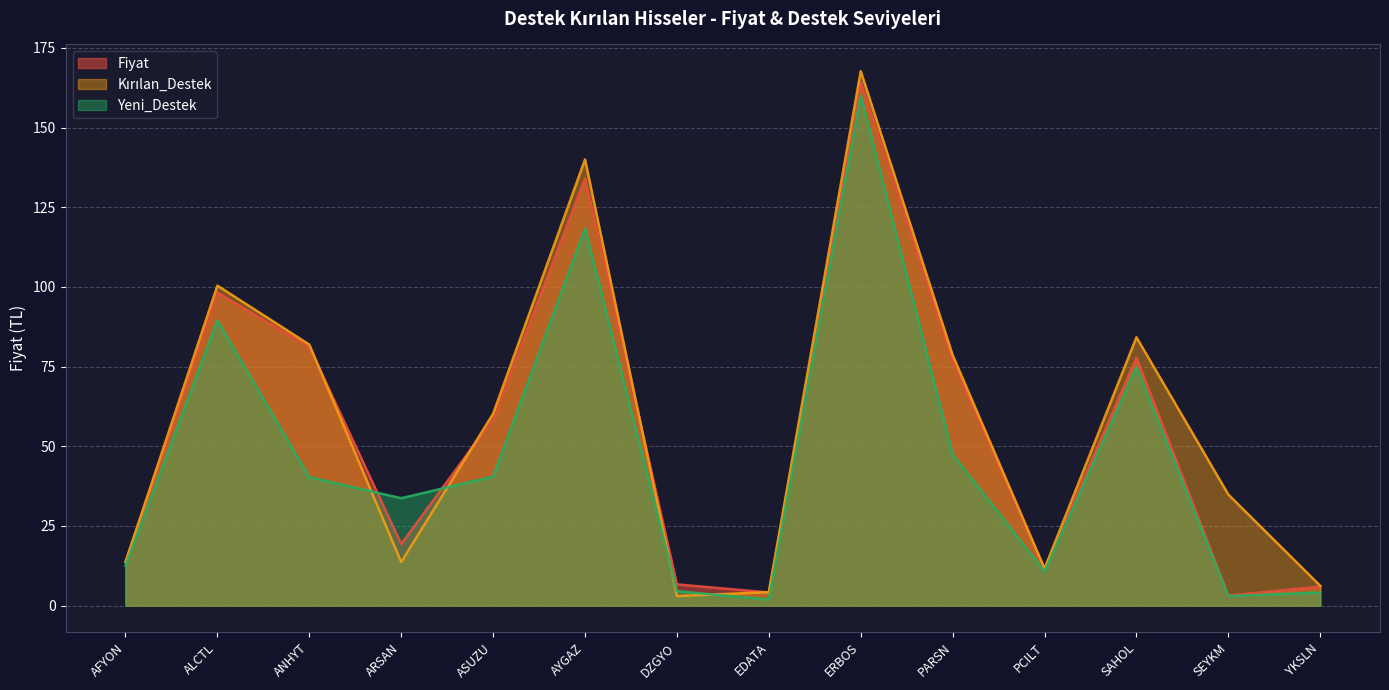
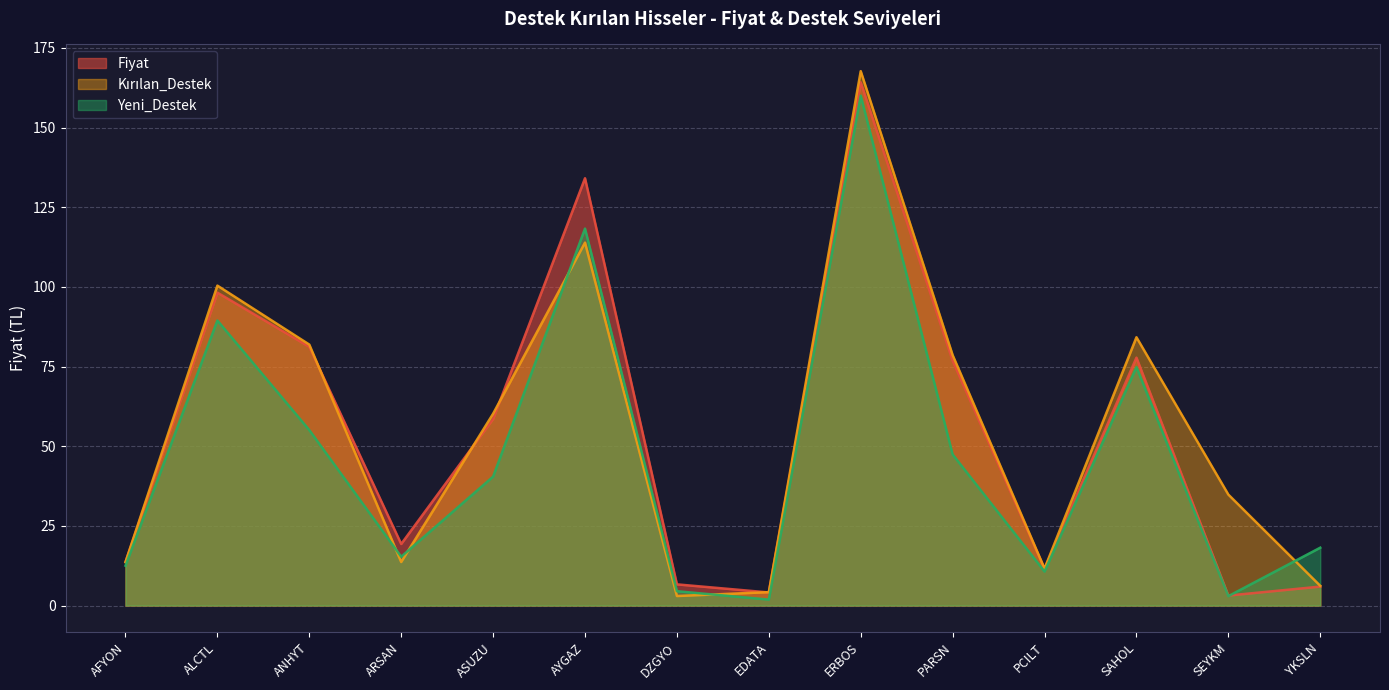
Yeni_Destek, ANHYT: 40 -> 55
Yeni_Destek, ARSAN: 34 -> 15
Kırılan_Destek, AYGAZ: 140 -> 114
Yeni_Destek, YKSLN: 4 -> 18
